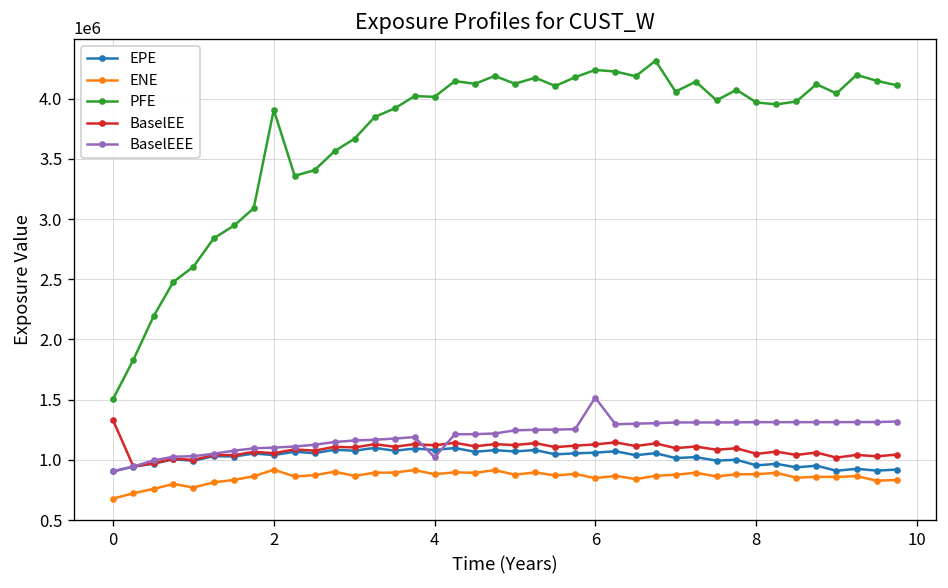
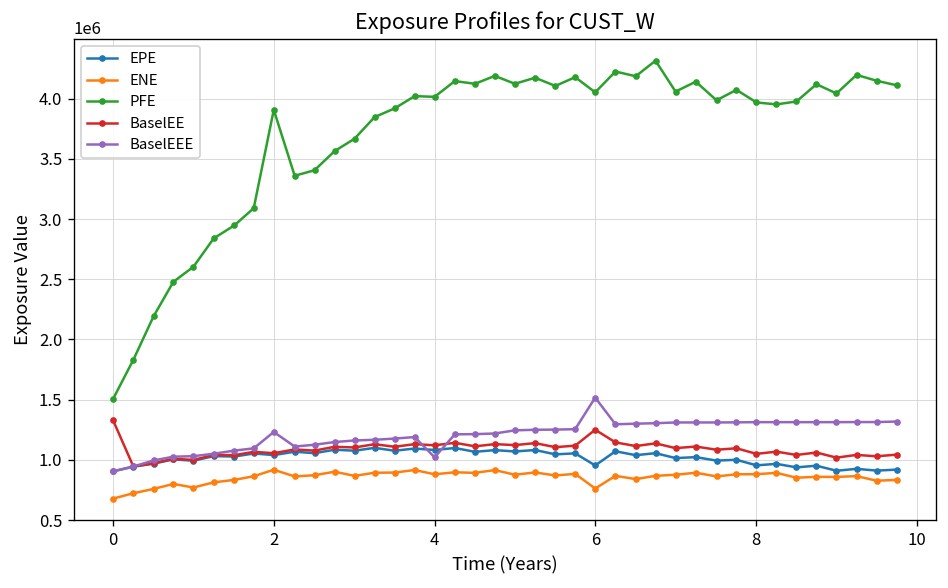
BaselEEE, 2: 1100000 -> 1230000
EPE, 6: 1060000 -> 950000
ENE, 6: 850000 -> 760000
PFE, 6: 4240000 -> 4050000
BaselEE, 6: 1130000 -> 1250000
